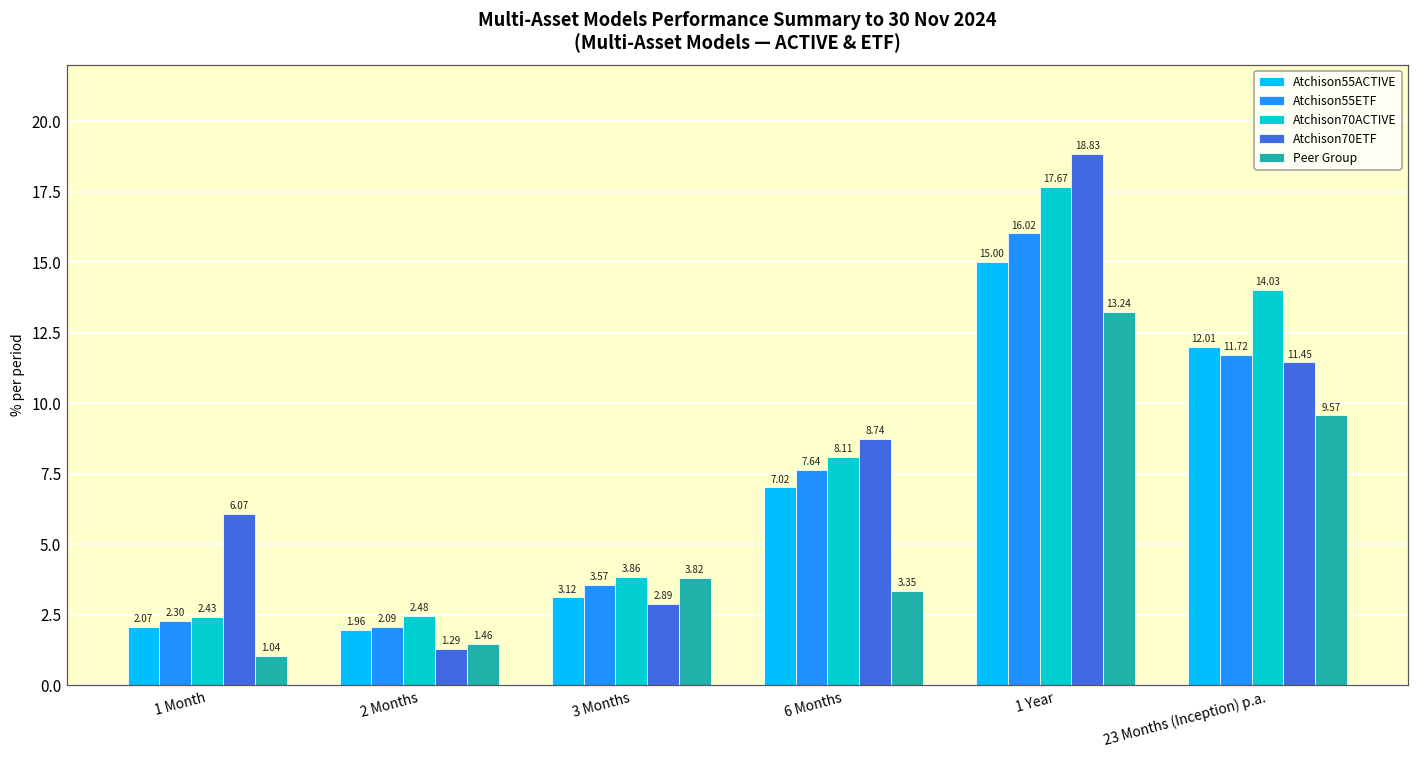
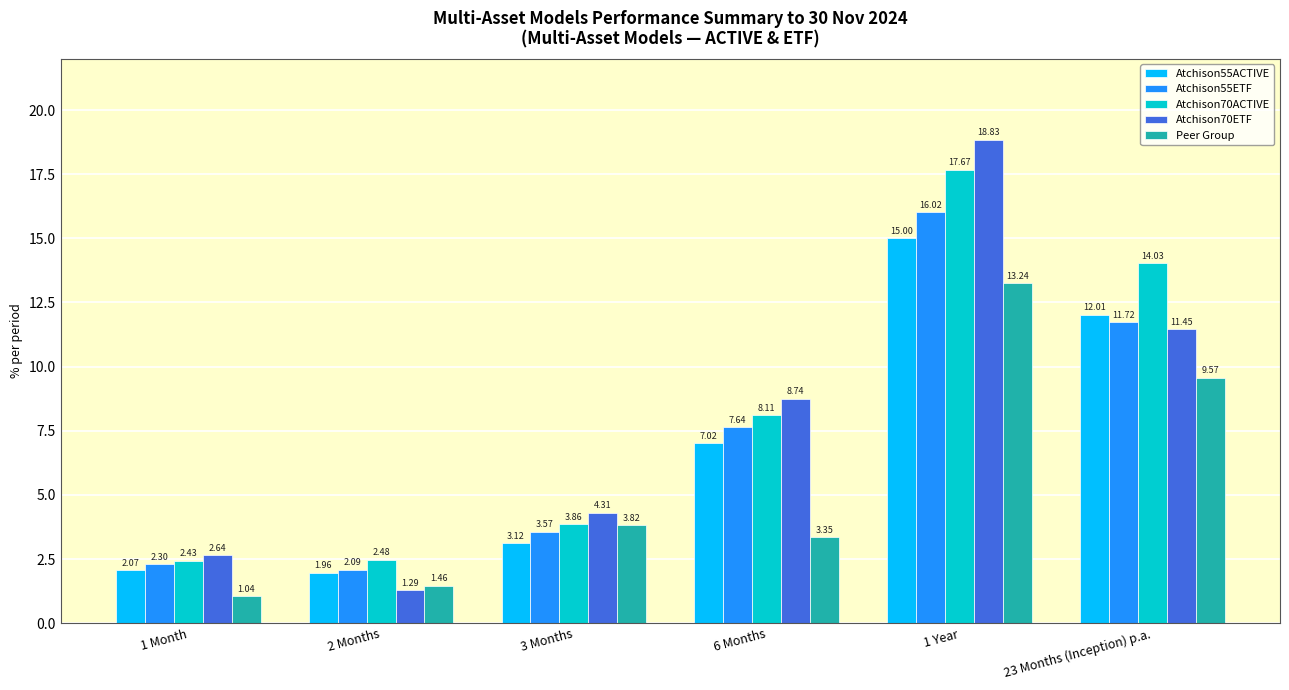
Atchison70ETF, 1 Month: 6.07 -> 2.64
Atchison70ETF, 3 Months: 2.89 -> 4.31
